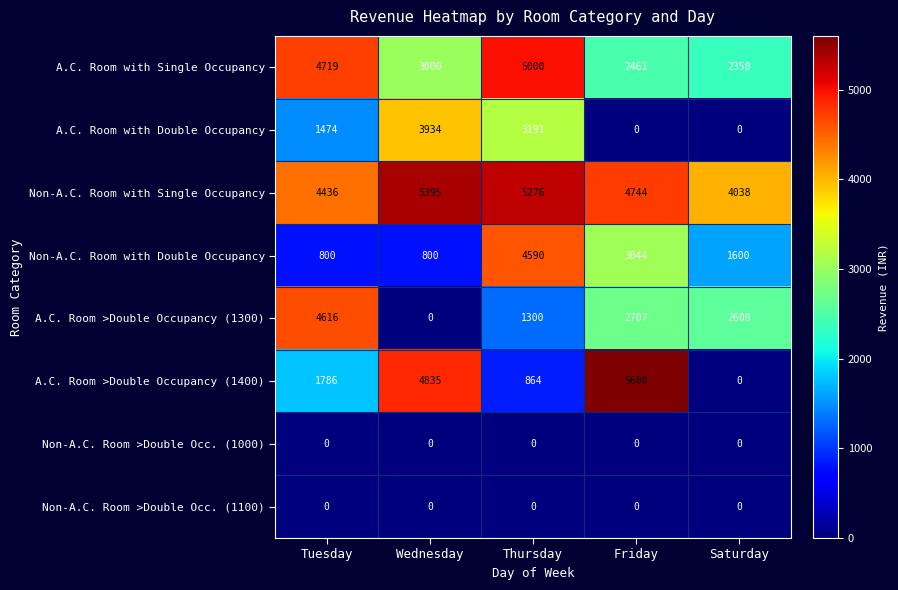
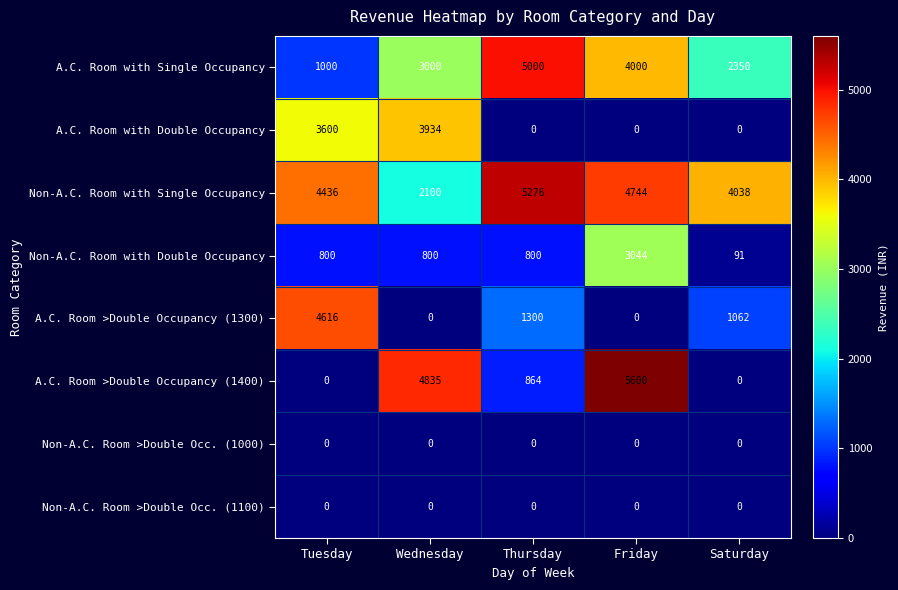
A.C. Room with Single Occupancy, Tuesday: 4719 -> 1000
A.C. Room with Single Occupancy, Friday: 2461 -> 4000
A.C. Room with Double Occupancy, Tuesday: 1474 -> 3600
A.C. Room with Double Occupancy, Thursday: 3191 -> 0
Non-A.C. Room with Single Occupancy, Wednesday: 5395 -> 2100
Non-A.C. Room with Double Occupancy, Thursday: 4590 -> 800
Non-A.C. Room with Double Occupancy, Saturday: 1600 -> 91
A.C. Room >Double Occupancy (1300), Friday: 2707 -> 0
A.C. Room >Double Occupancy (1300), Saturday: 2600 -> 1062
A.C. Room >Double Occupancy (1400), Tuesday: 1786 -> 0
